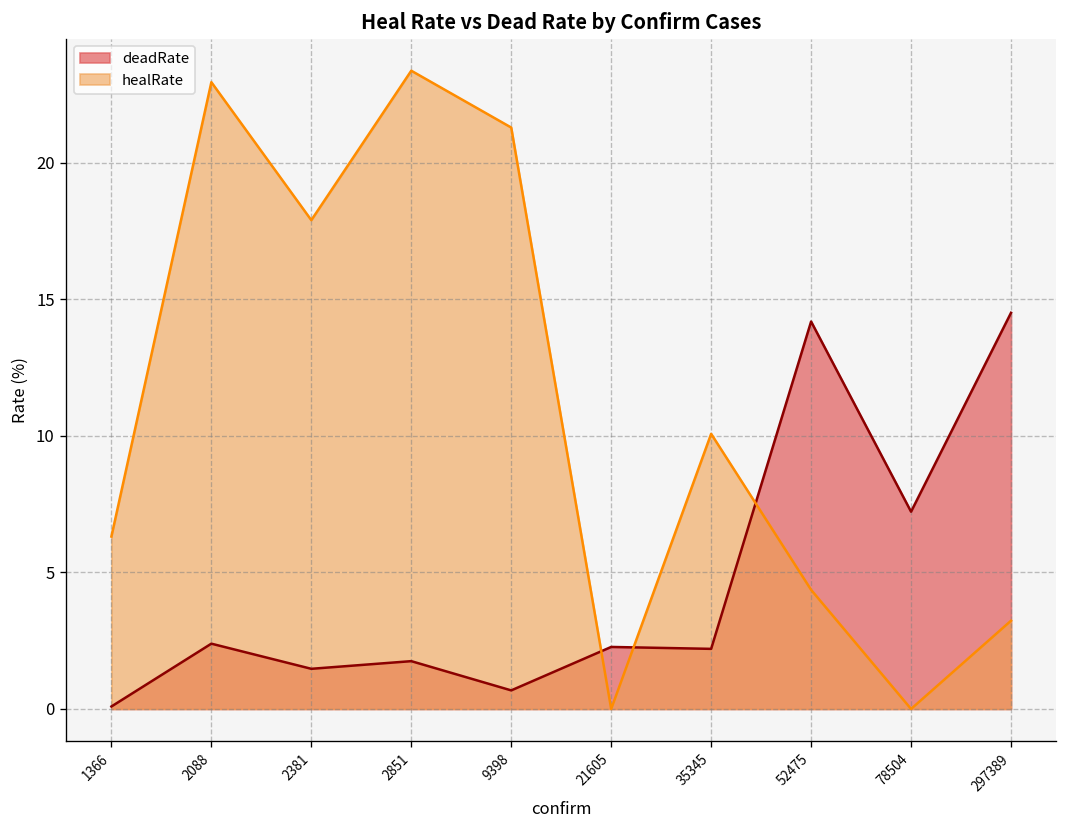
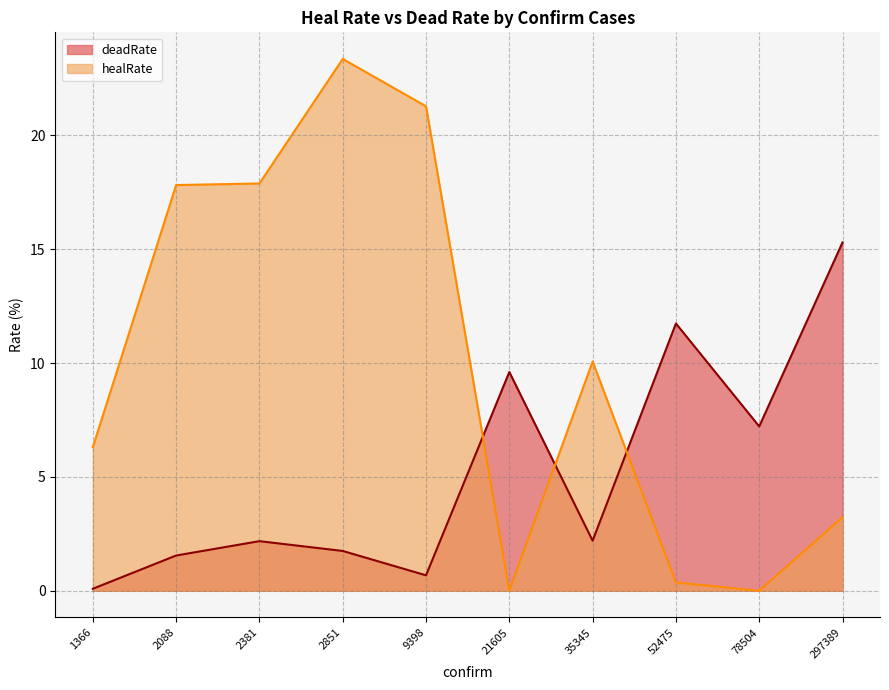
deadRate, 2088: 2.4 -> 1.6
healRate, 2088: 22.9 -> 17.8
deadRate, 2381: 1.5 -> 2.2
deadRate, 21605: 2.3 -> 9.6
deadRate, 52475: 14.2 -> 11.7
healRate, 52475: 4.4 -> 0.4
deadRate, 297389: 14.5 -> 15.3
